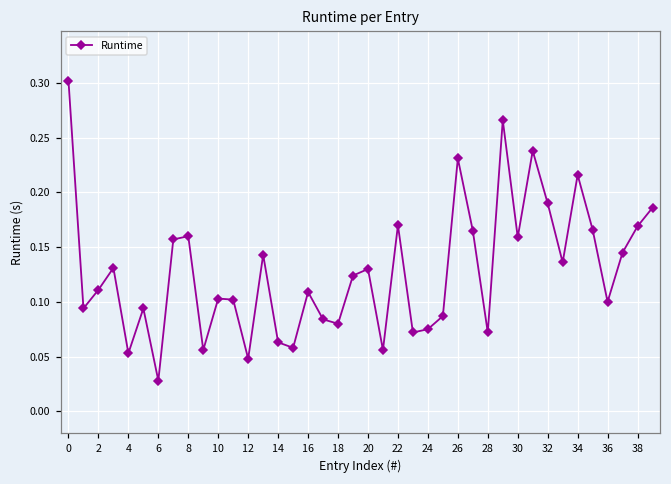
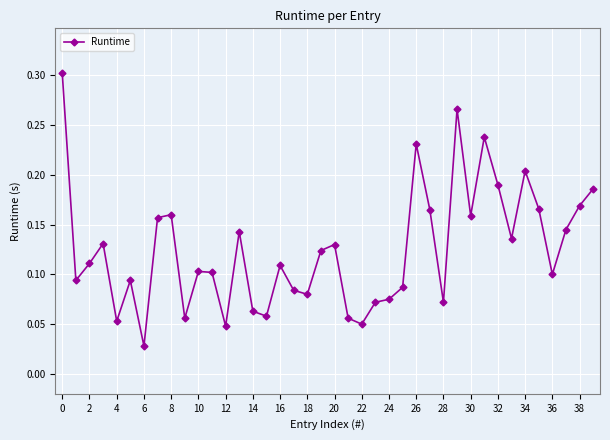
22: 0.17 -> 0.05
34: 0.22 -> 0.20
